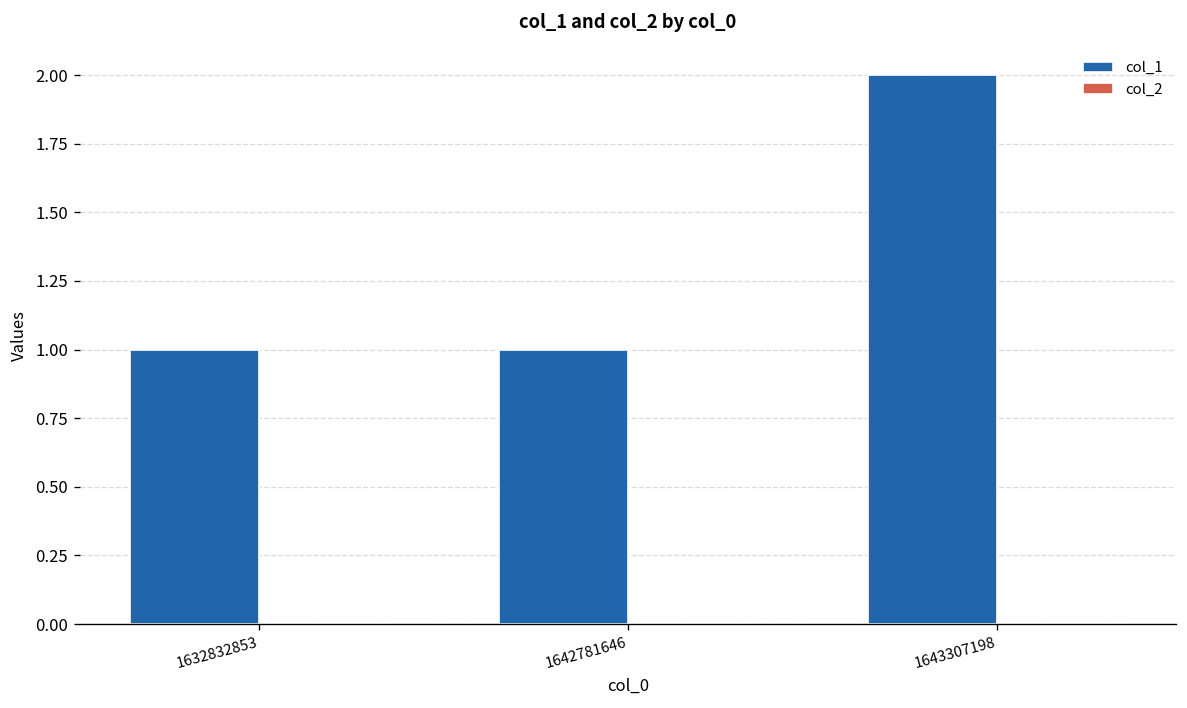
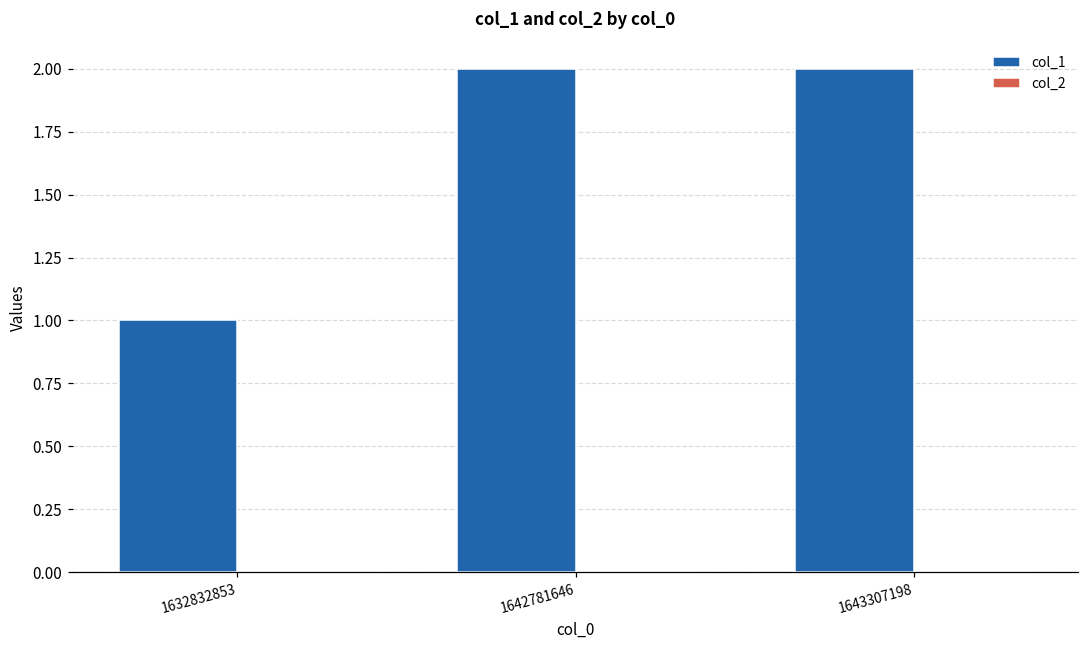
col_1, 1642781646: 1 -> 2
